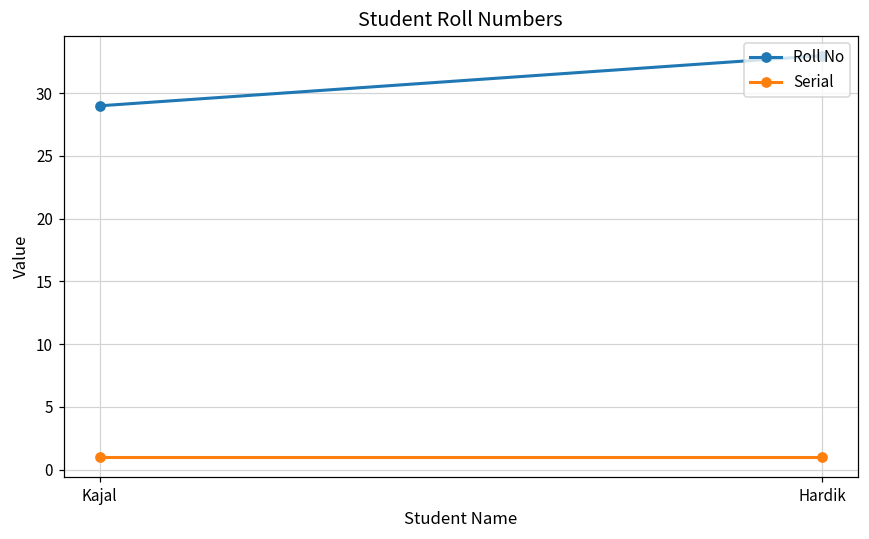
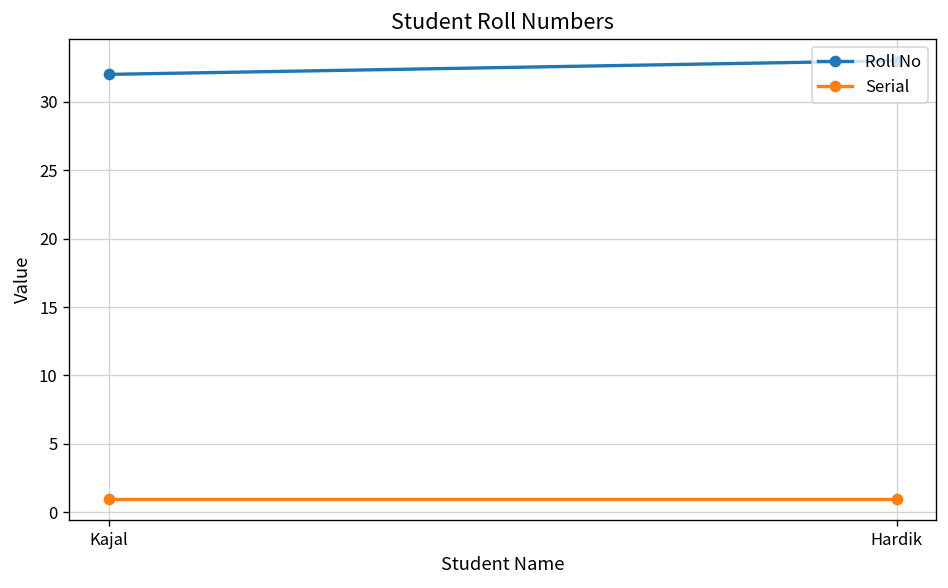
Roll No, Kajal: 29 -> 32
